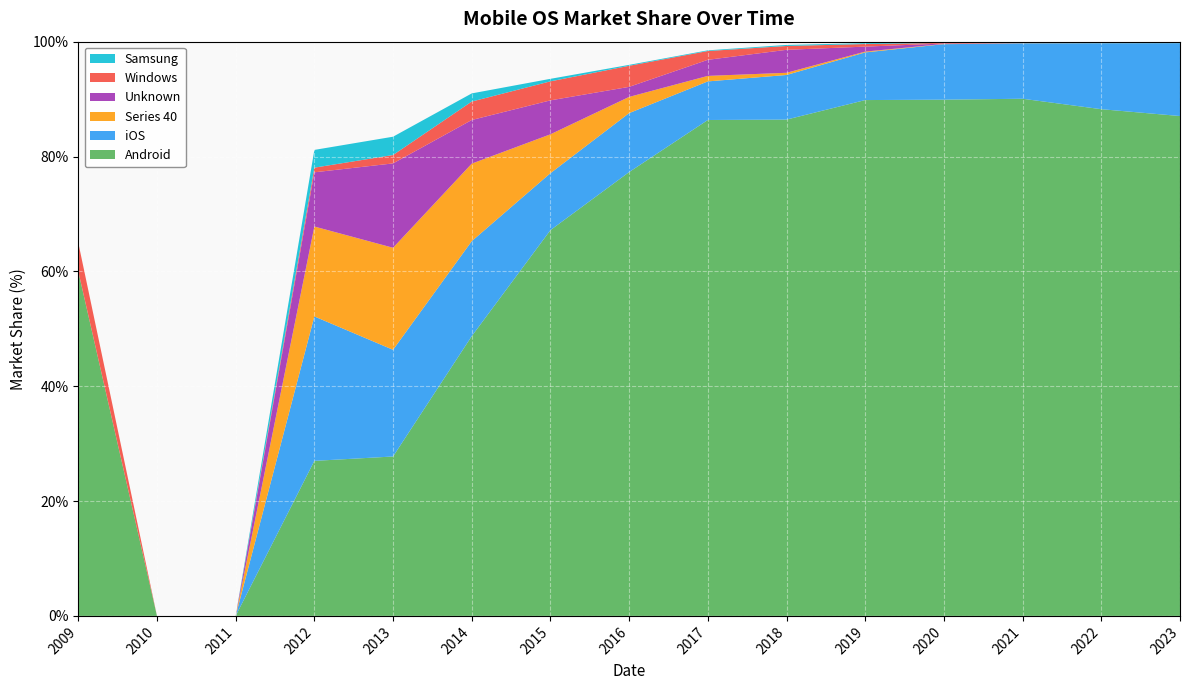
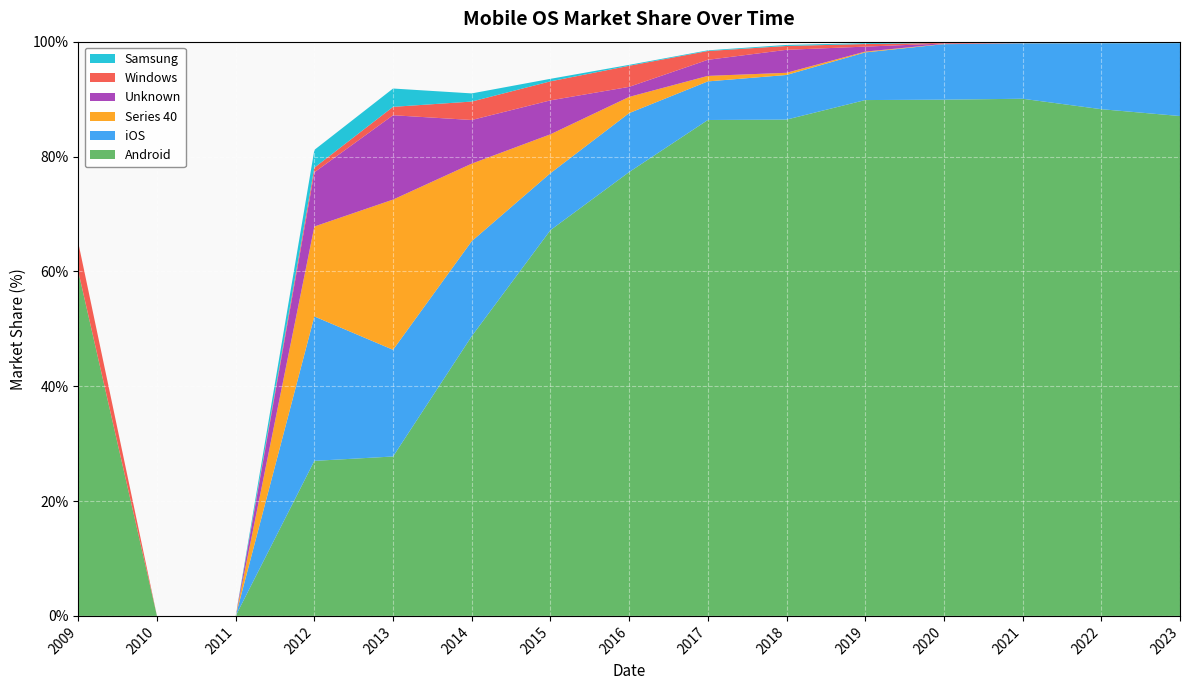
Series 40, 2013: 18% -> 26%
